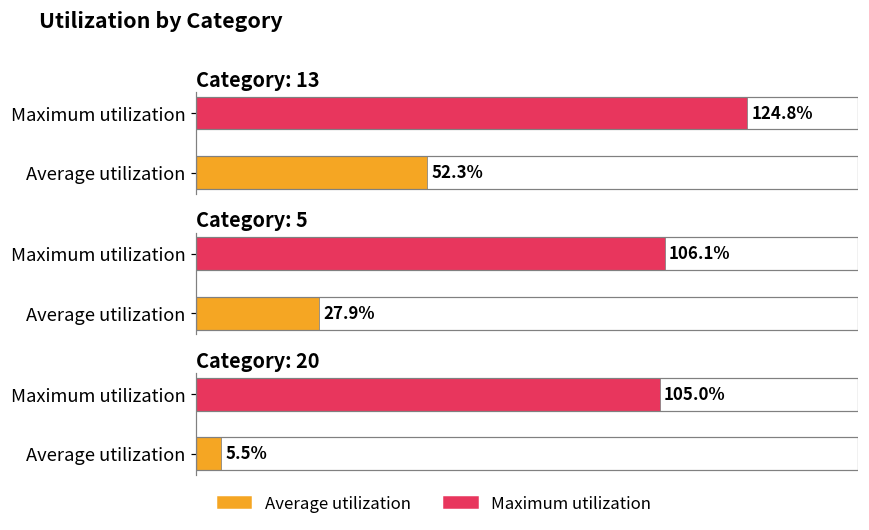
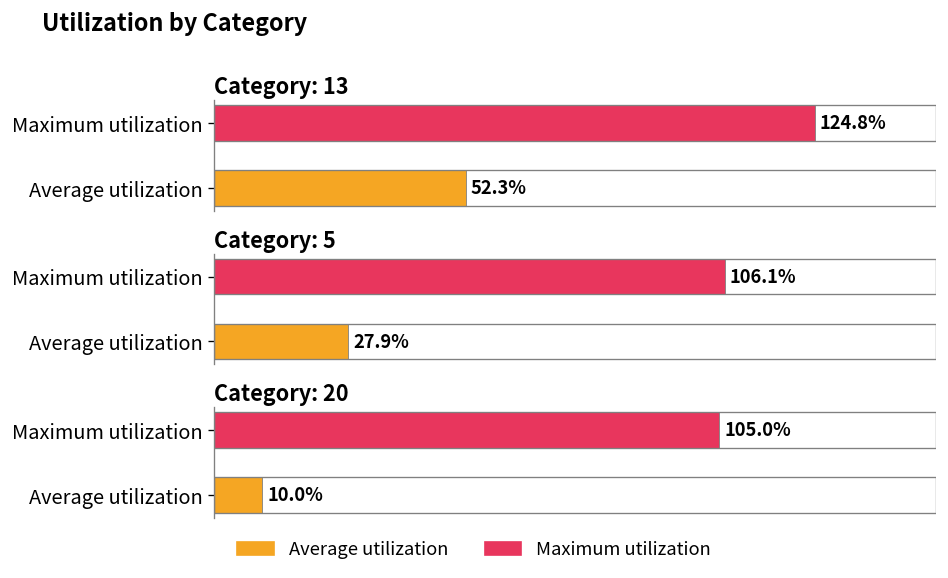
Category: 20, Average utilization: 5.5% -> 10.0%
